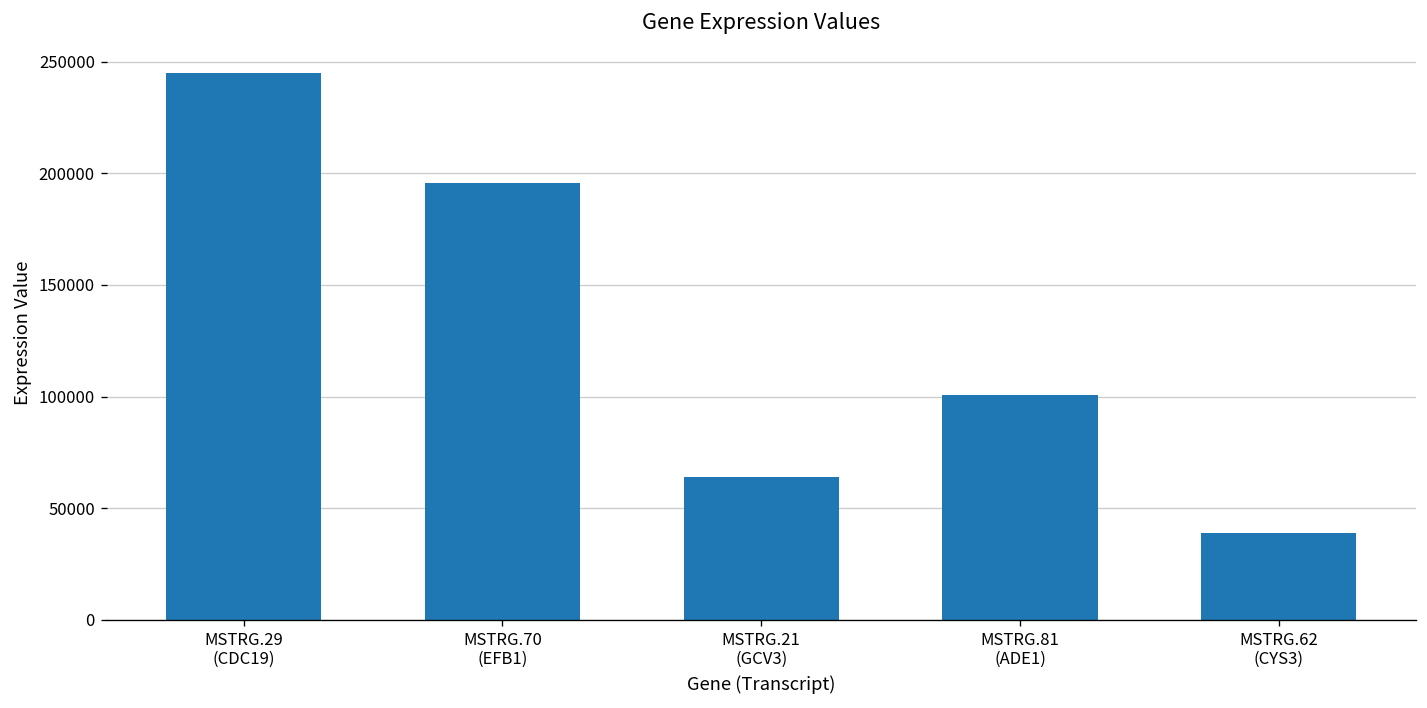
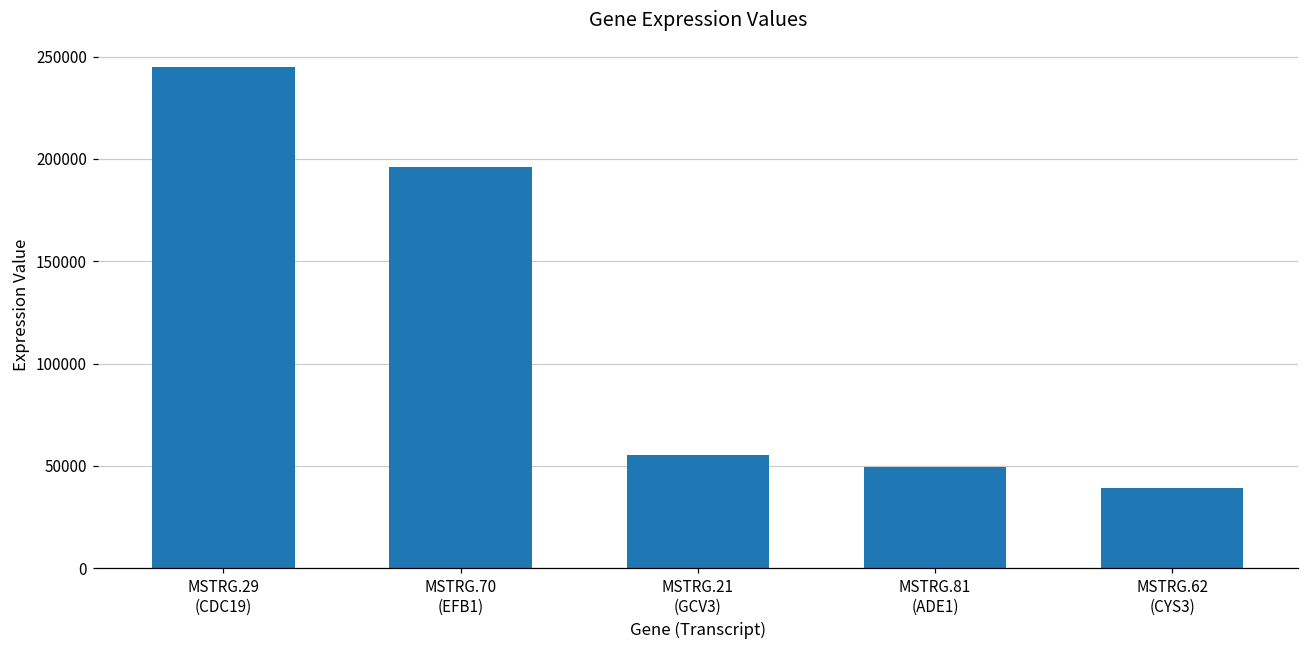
MSTRG.21 (GCV3): 64000 -> 55000
MSTRG.81 (ADE1): 101000 -> 49000
